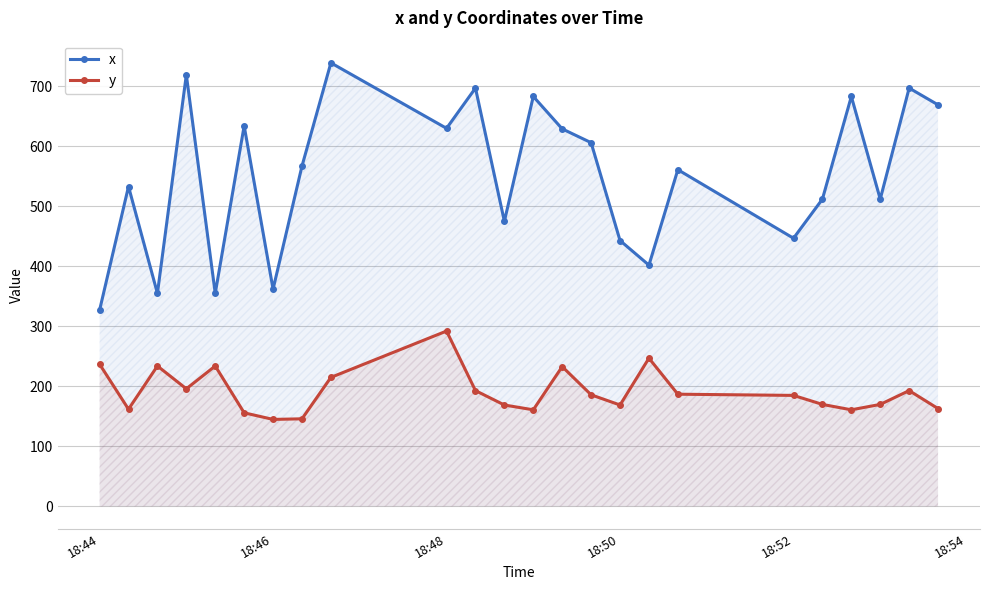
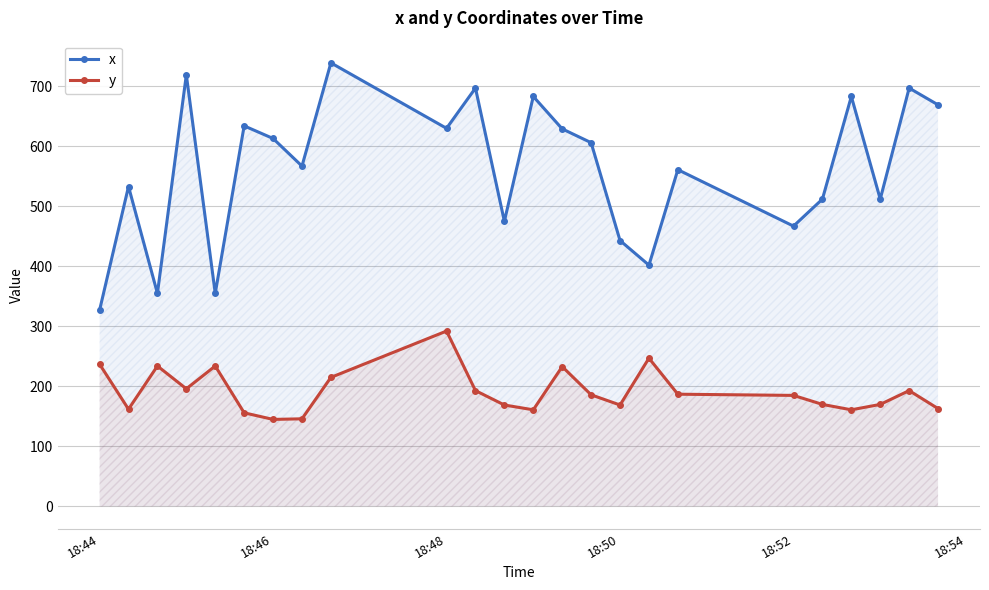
x, 18:46: 360 -> 610
x, 18:52: 450 -> 470
